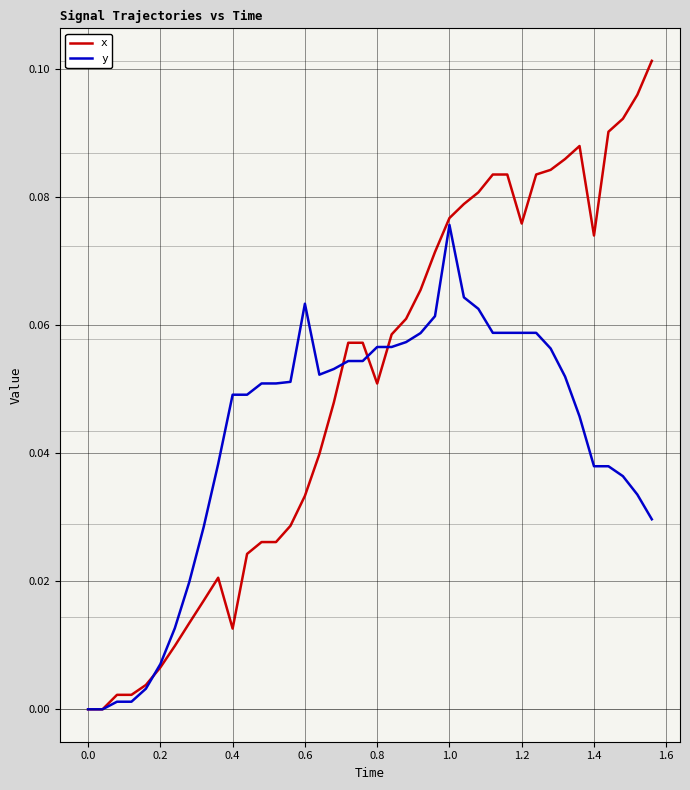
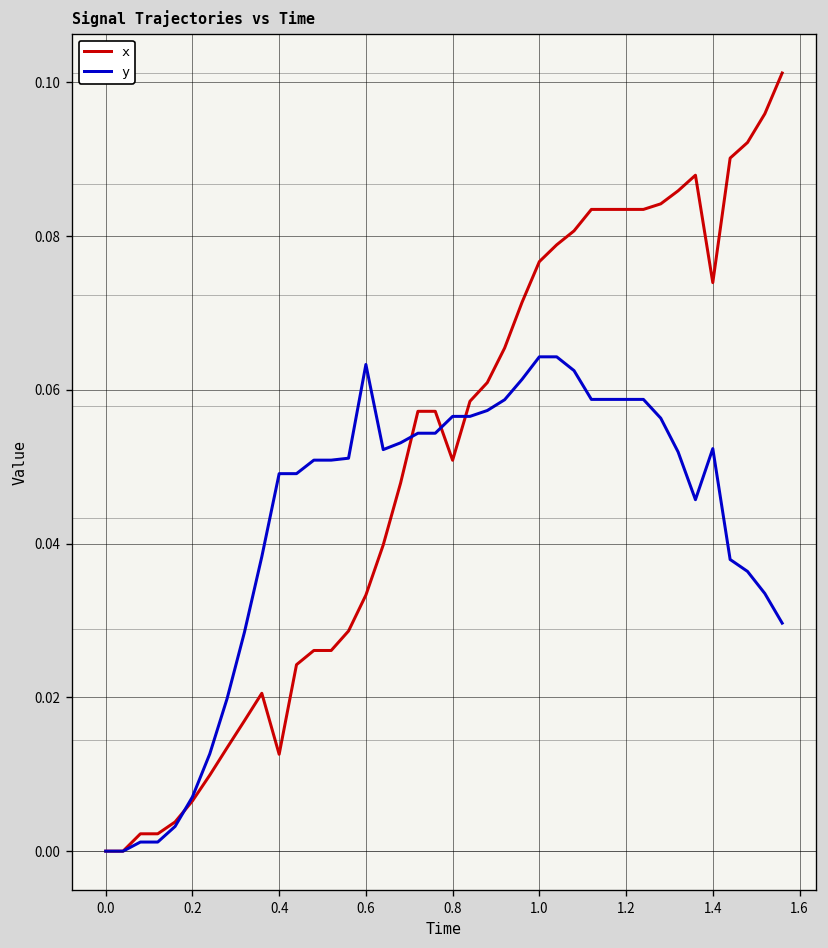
y, 1.0: 0.076 -> 0.064
x, 1.2: 0.076 -> 0.083
y, 1.4: 0.038 -> 0.052
